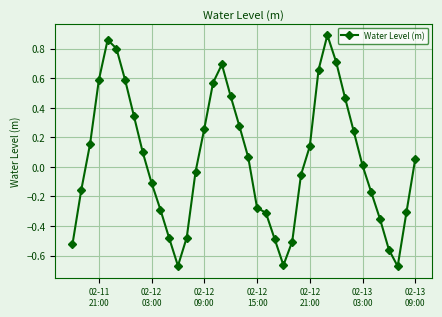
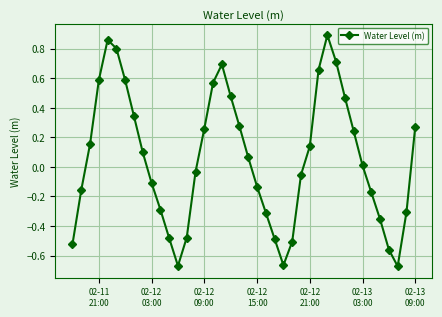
02-12 15:00: -0.28 -> -0.13
02-13 09:00: 0.06 -> 0.27
